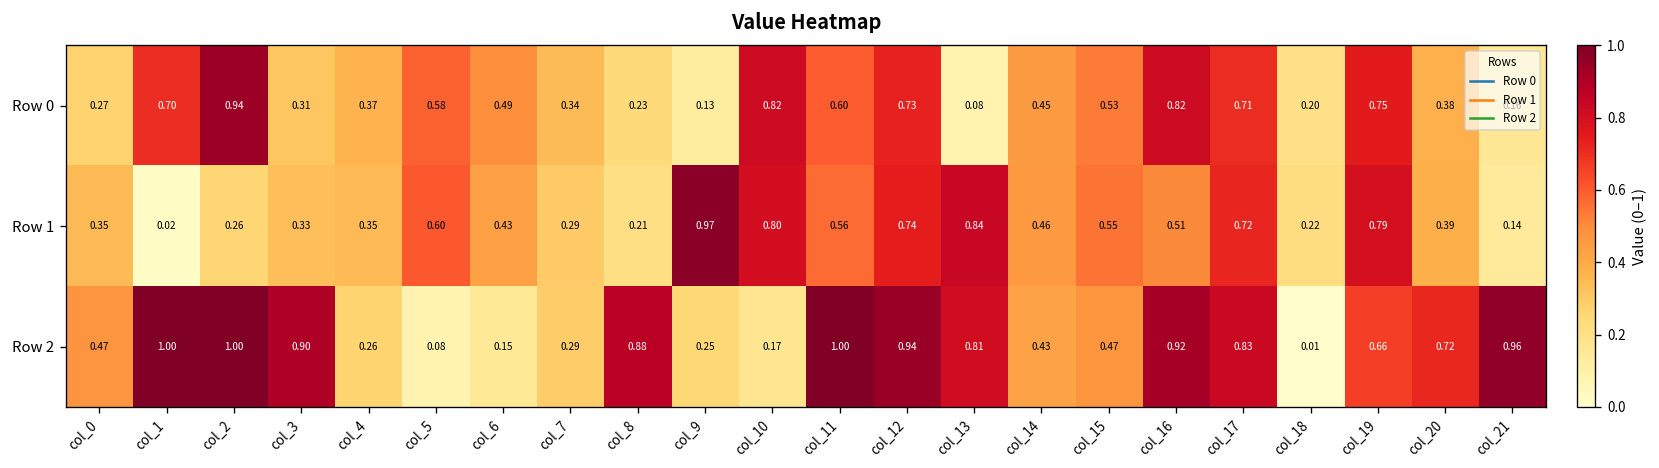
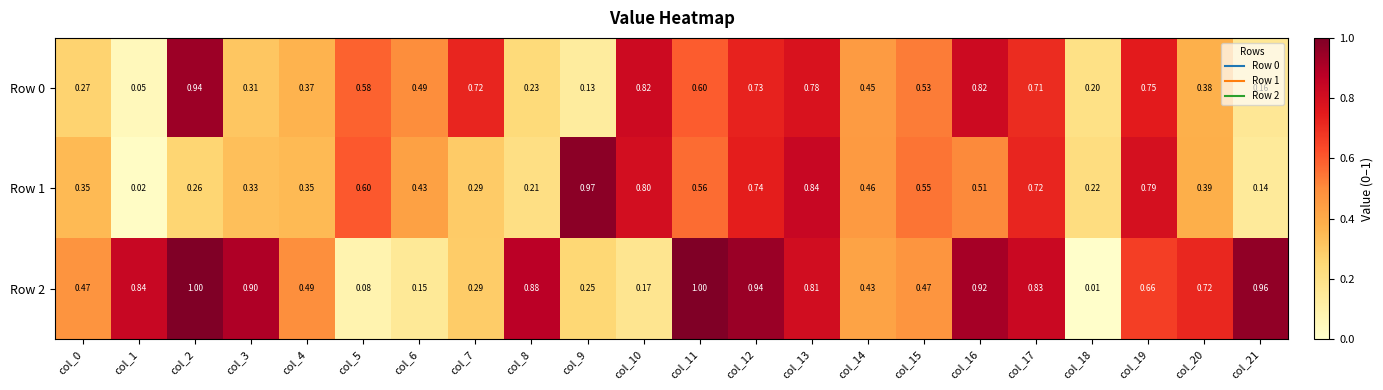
Row 0, col_1: 0.70 -> 0.05
Row 0, col_7: 0.34 -> 0.72
Row 0, col_13: 0.08 -> 0.78
Row 2, col_1: 1.00 -> 0.84
Row 2, col_4: 0.26 -> 0.49
